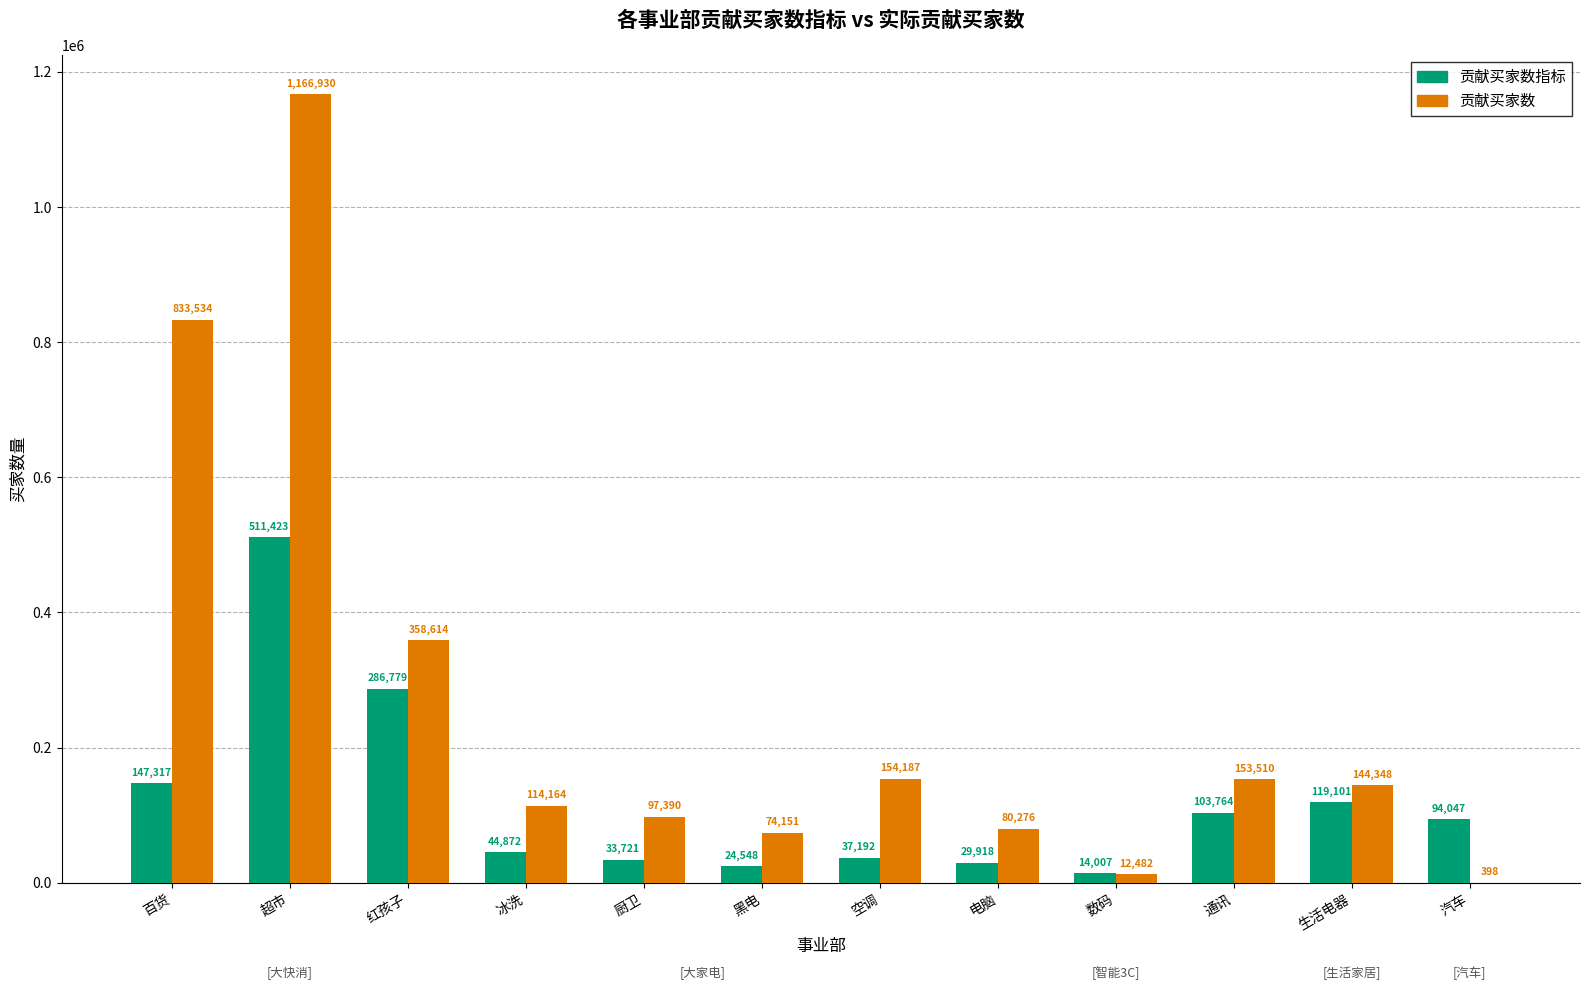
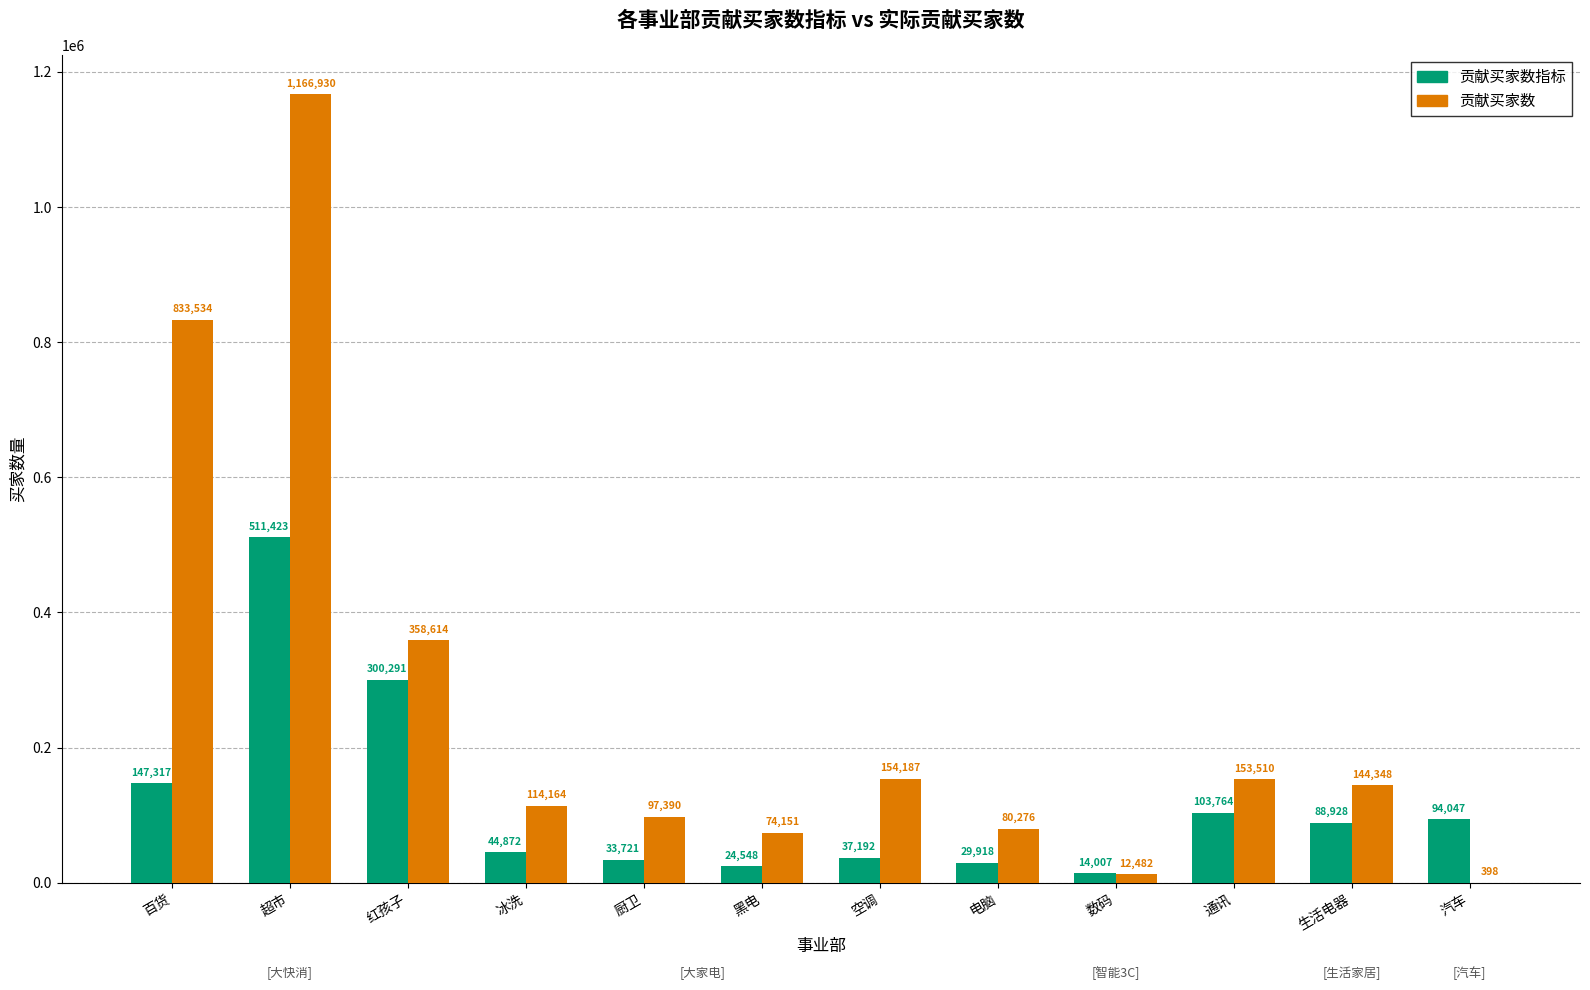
贡献买家数指标, 红孩子: 286,779 -> 300,291
贡献买家数指标, 生活电器: 119,101 -> 88,928
